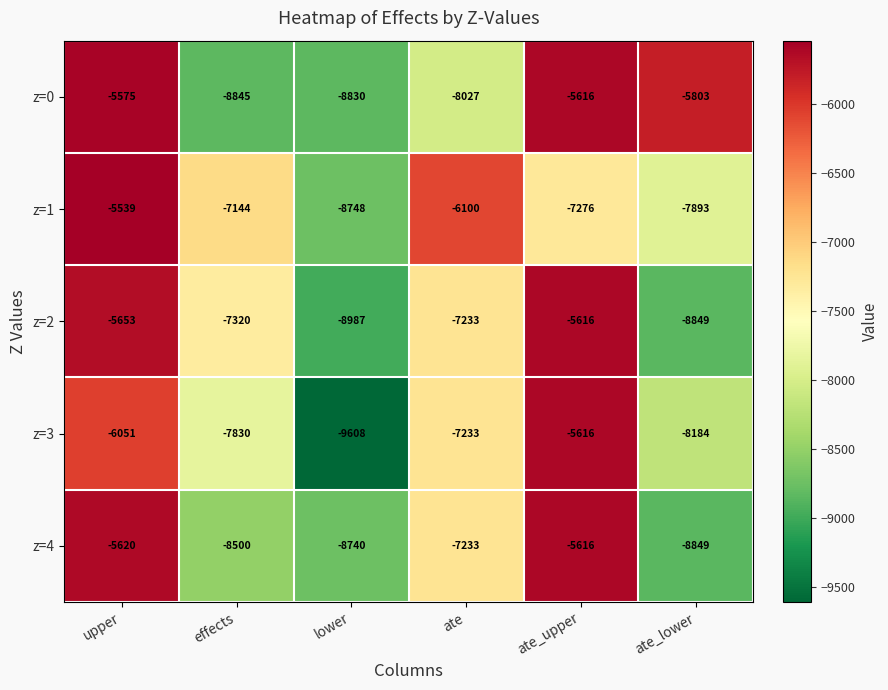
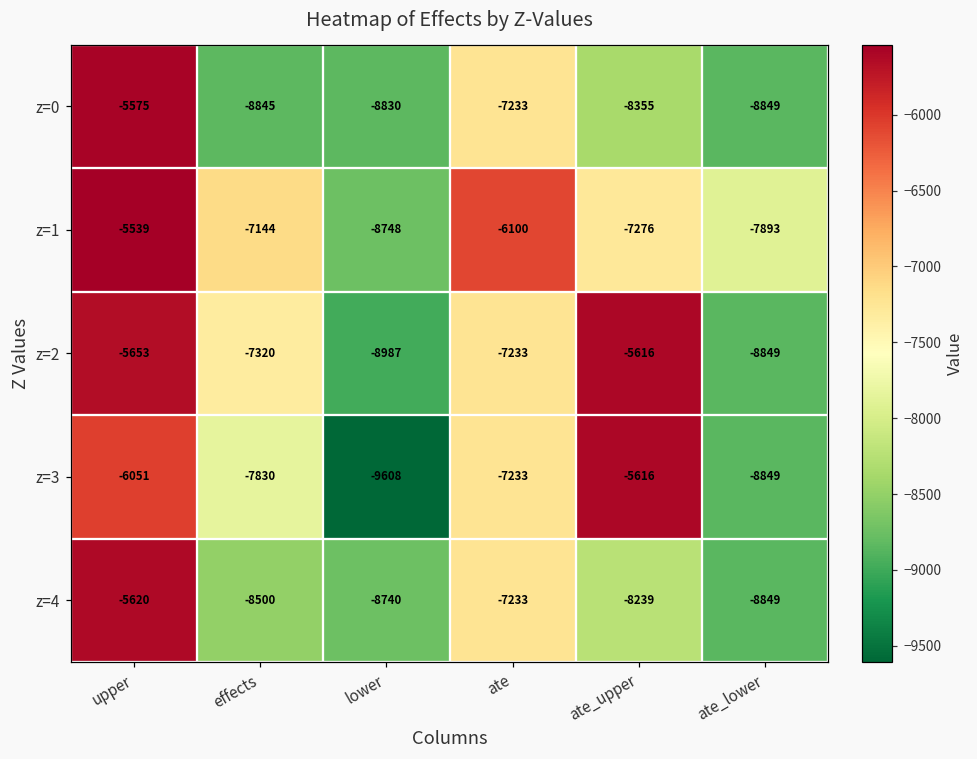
z=0, ate: -8027 -> -7233
z=0, ate_upper: -5616 -> -8355
z=0, ate_lower: -5803 -> -8849
z=3, ate_lower: -8184 -> -8849
z=4, ate_upper: -5616 -> -8239
